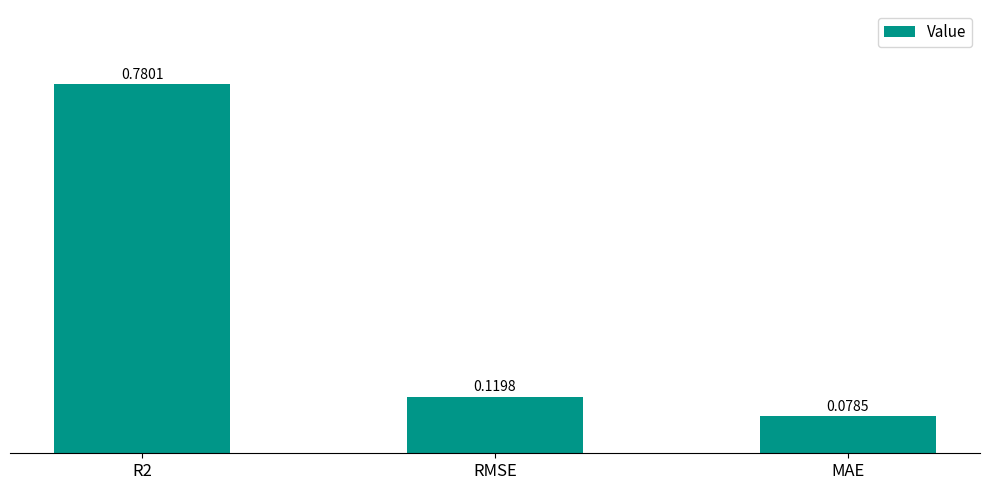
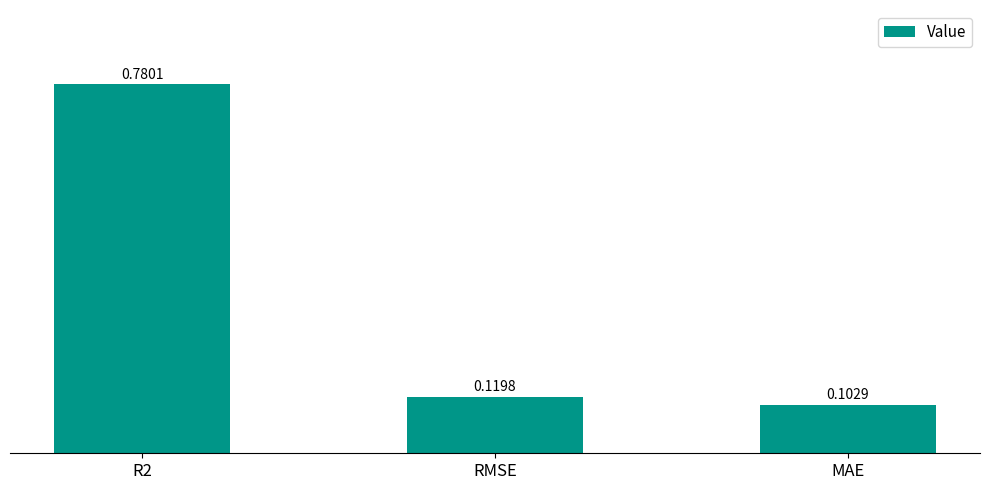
MAE: 0.0785 -> 0.1029
